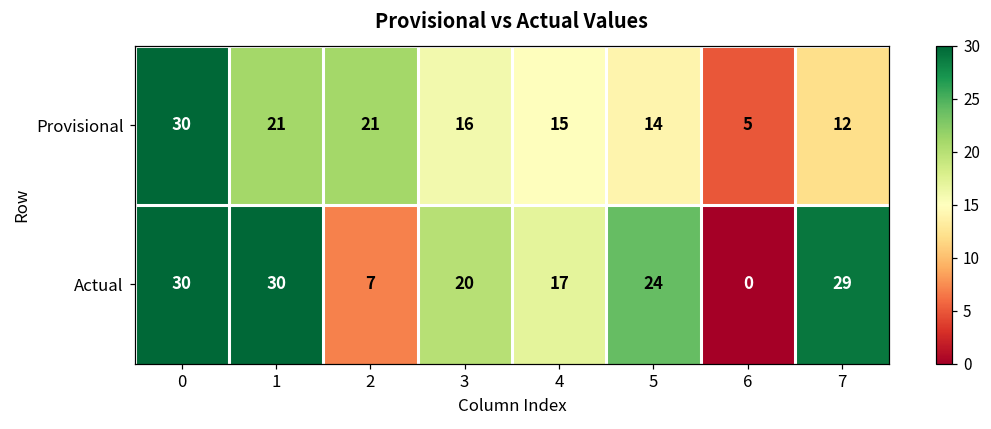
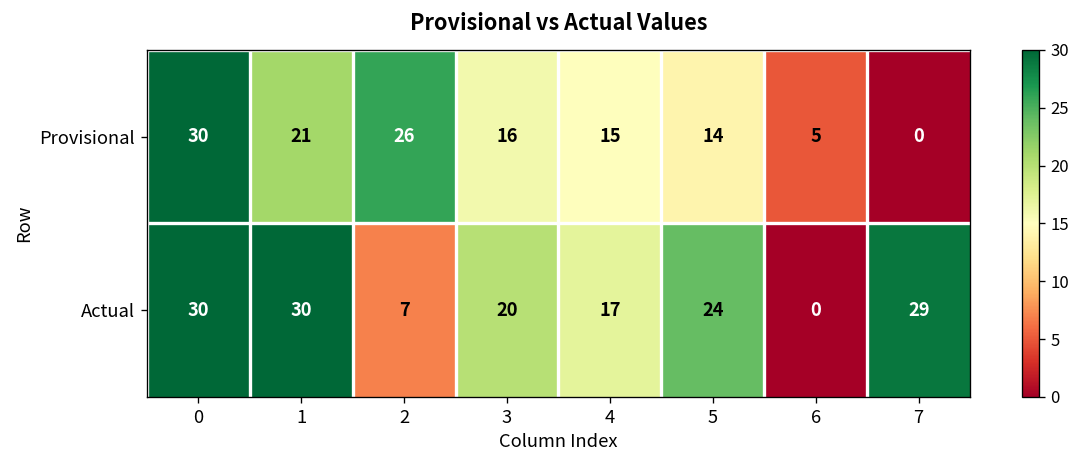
Provisional, 2: 21 -> 26
Provisional, 7: 12 -> 0
